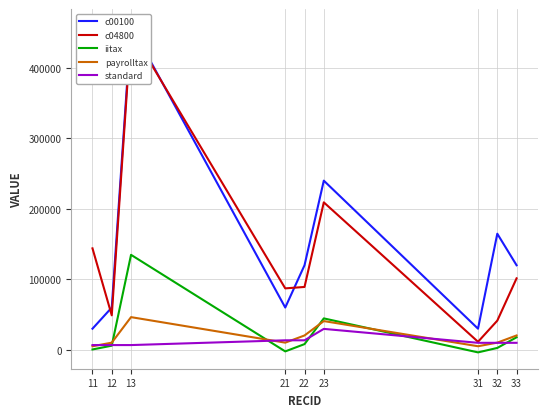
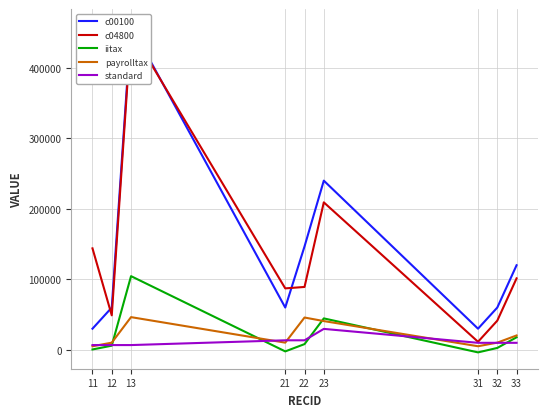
iitax, 13: 130000 -> 100000
c00100, 22: 120000 -> 150000
payrolltax, 22: 20000 -> 50000
c00100, 32: 160000 -> 60000
